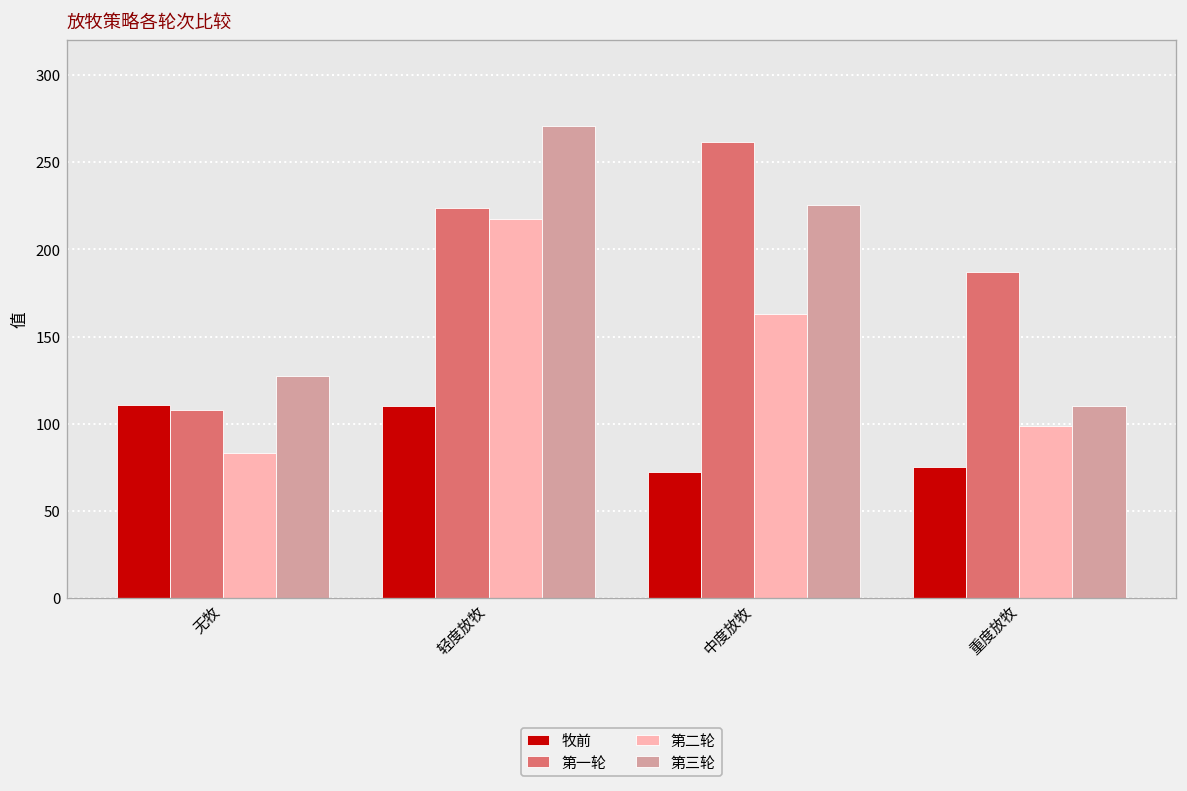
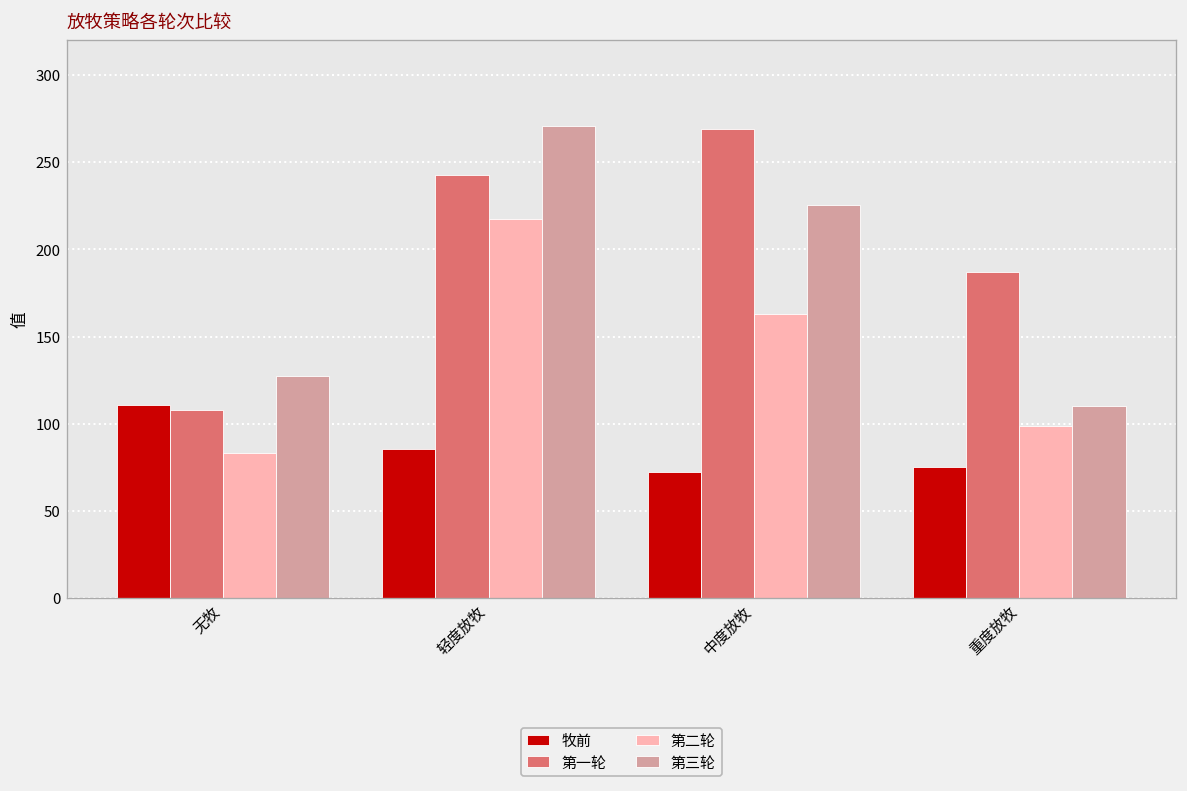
牧前, 轻度放牧: 110 -> 85
第一轮, 轻度放牧: 224 -> 242
第一轮, 中度放牧: 262 -> 269
